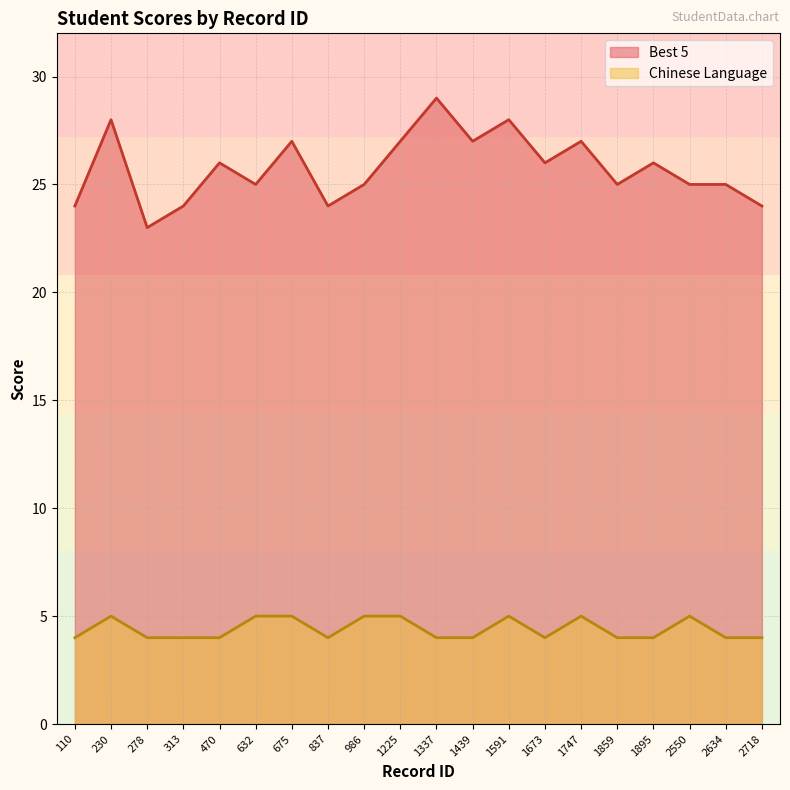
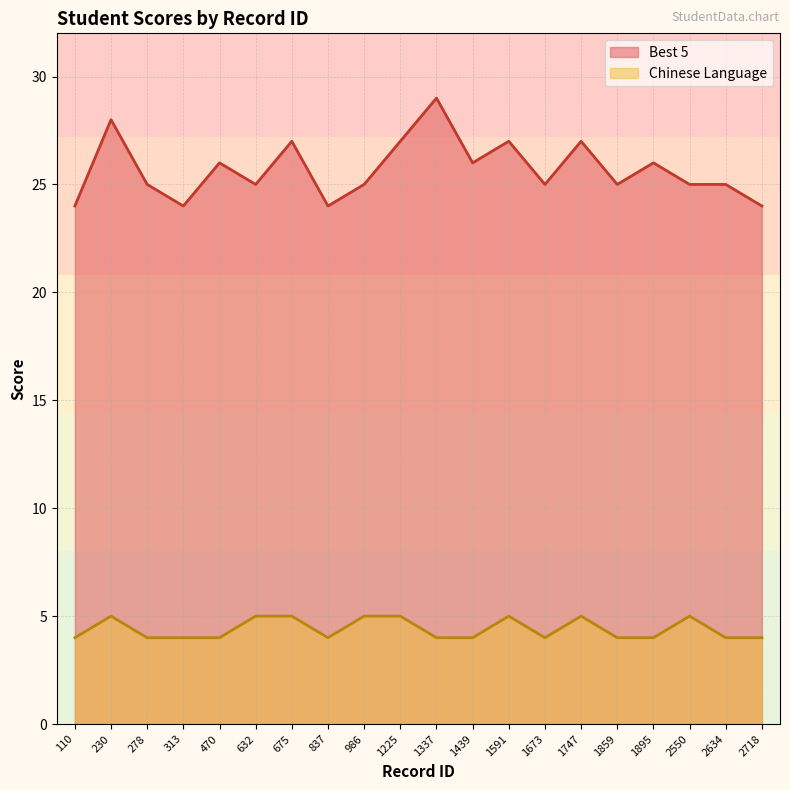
Best 5, 278: 23 -> 25
Best 5, 1439: 27 -> 26
Best 5, 1591: 28 -> 27
Best 5, 1673: 26 -> 25
